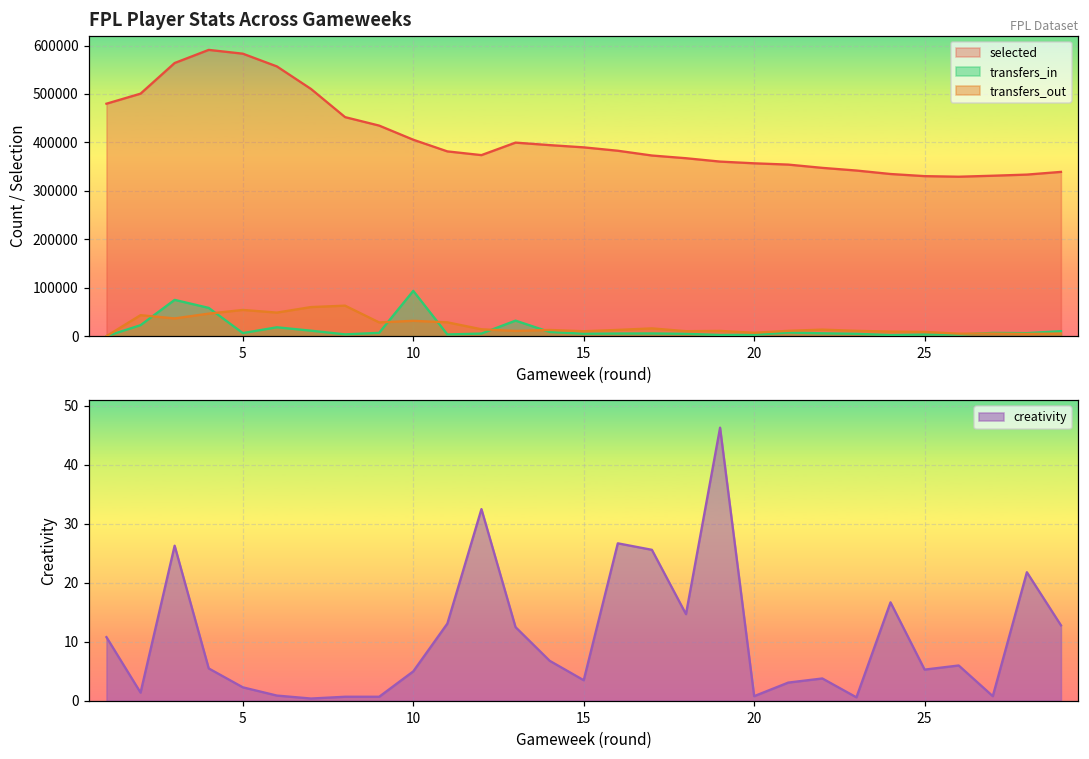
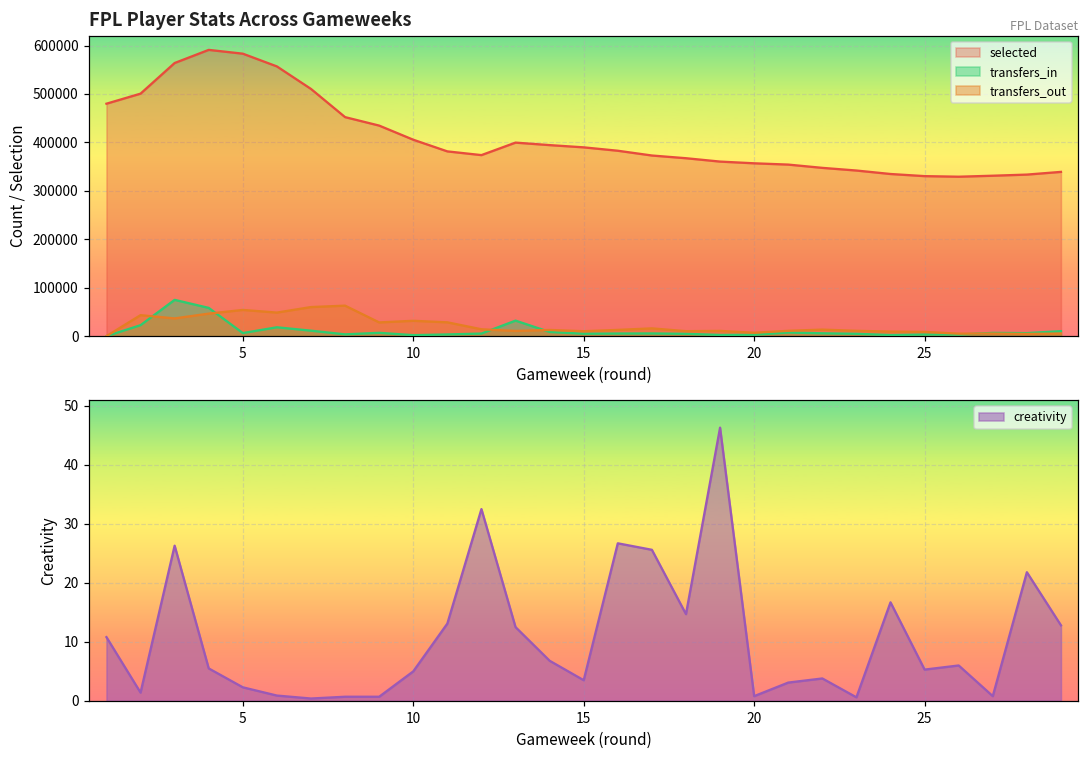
FPL Player Stats Across Gameweeks, transfers_in, 10: 90000 -> 0
